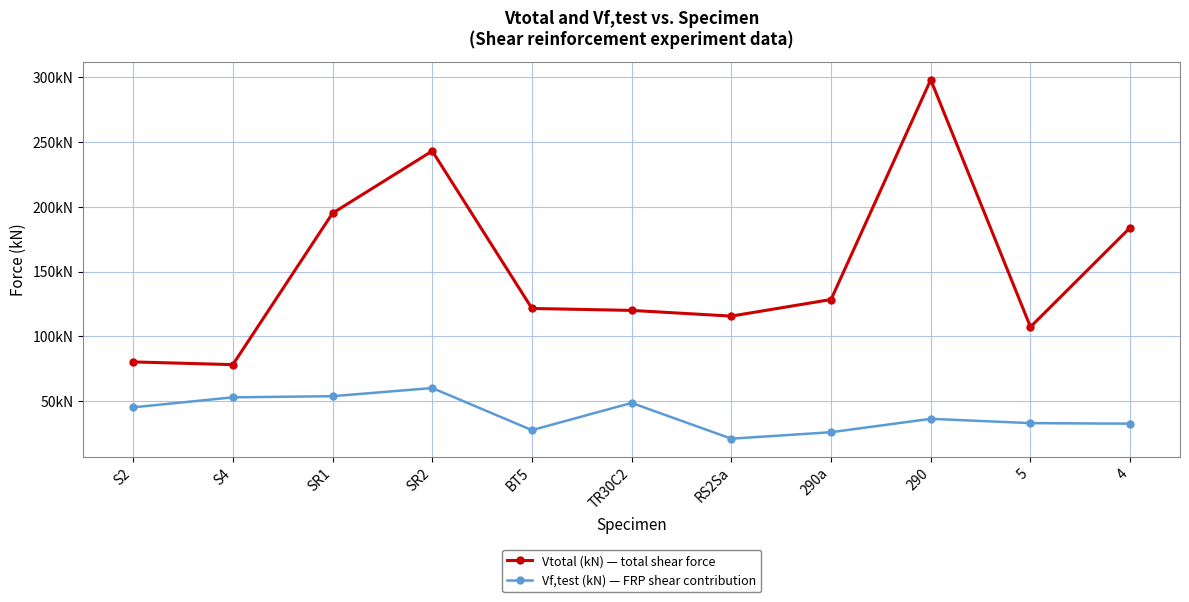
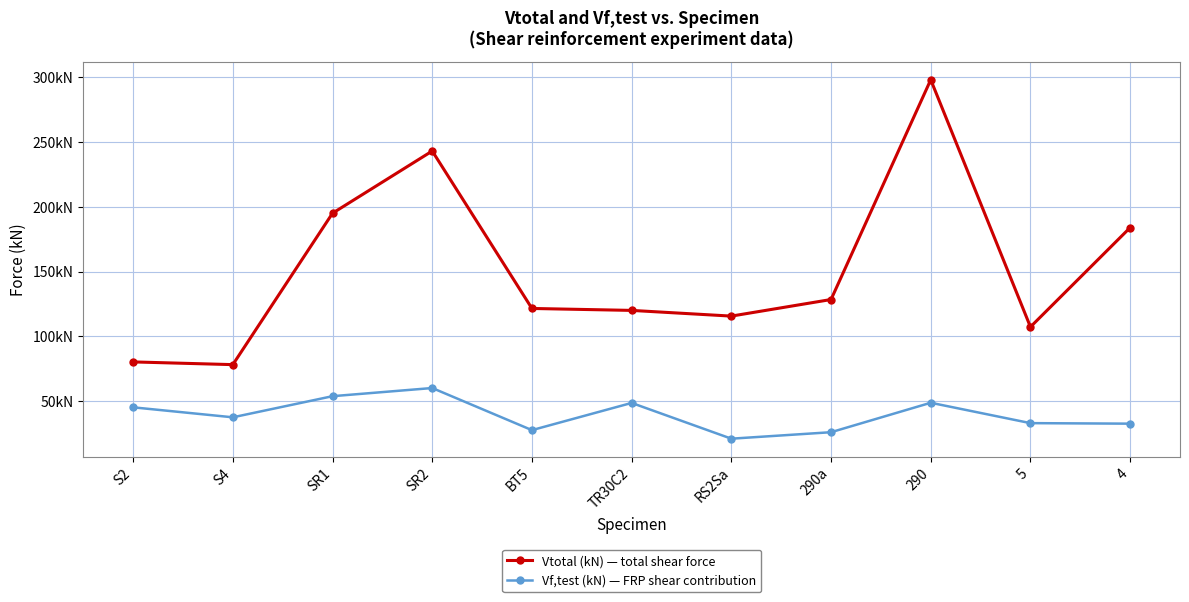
Vf,test (kN) — FRP shear contribution, S4: 53kN -> 38kN
Vf,test (kN) — FRP shear contribution, 290: 36kN -> 49kN
